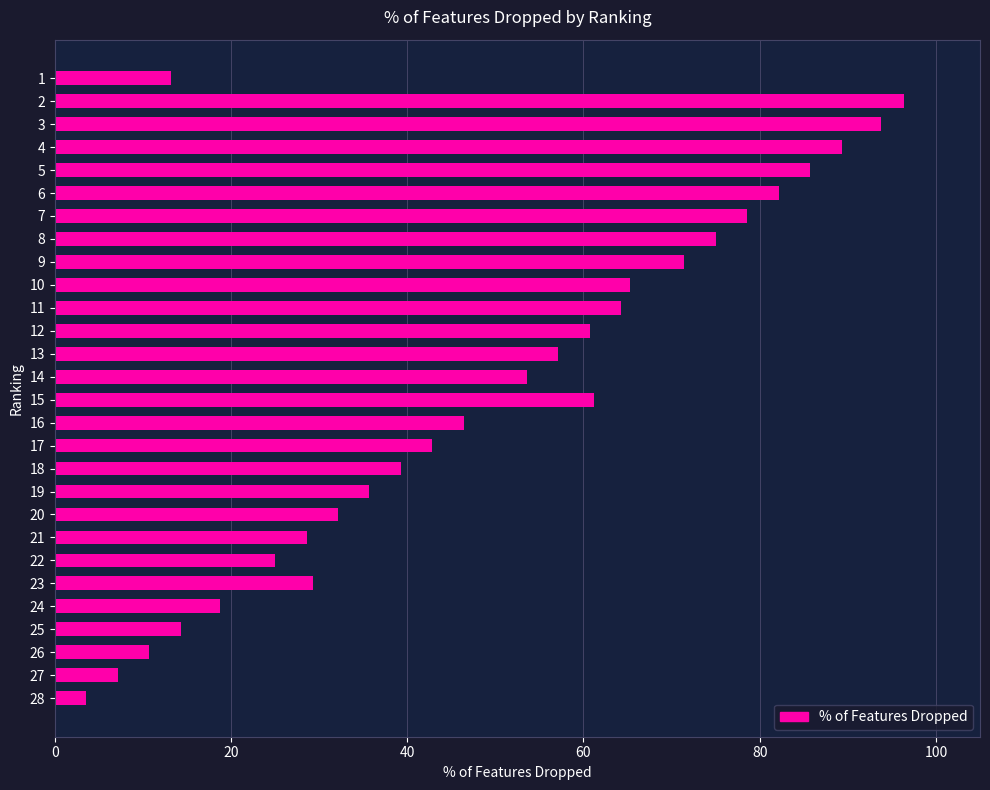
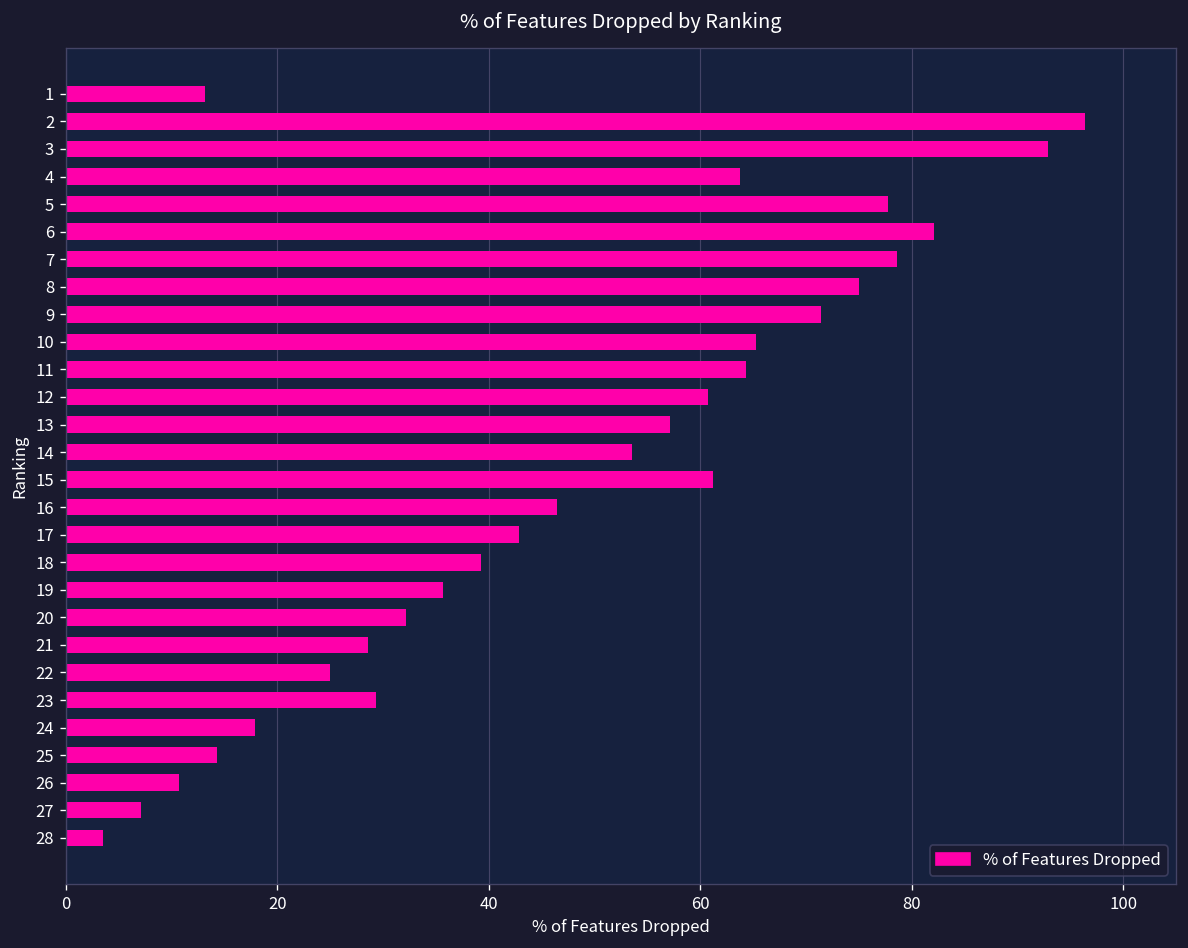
3: 94 -> 93
4: 89 -> 64
5: 86 -> 78
24: 19 -> 18
